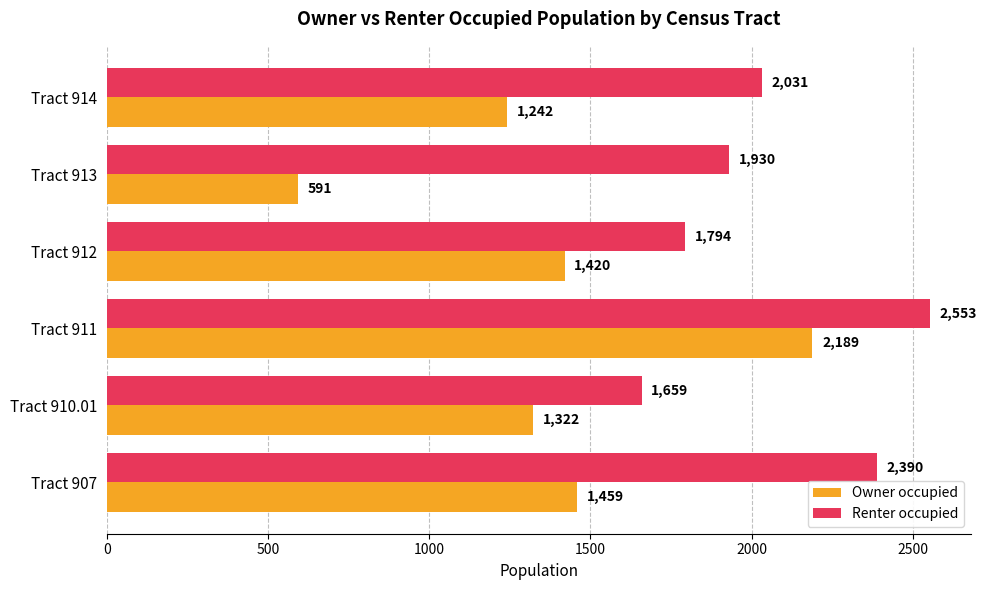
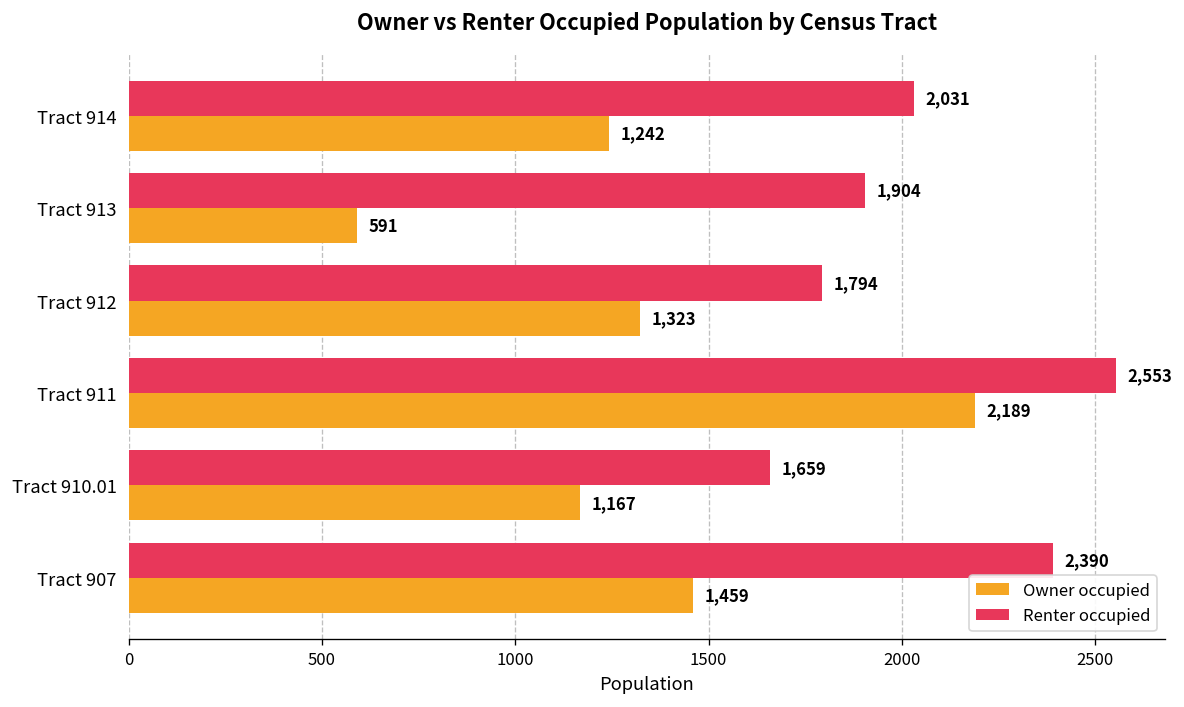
Renter occupied, Tract 913: 1,930 -> 1,904
Owner occupied, Tract 912: 1,420 -> 1,323
Owner occupied, Tract 910.01: 1,322 -> 1,167
